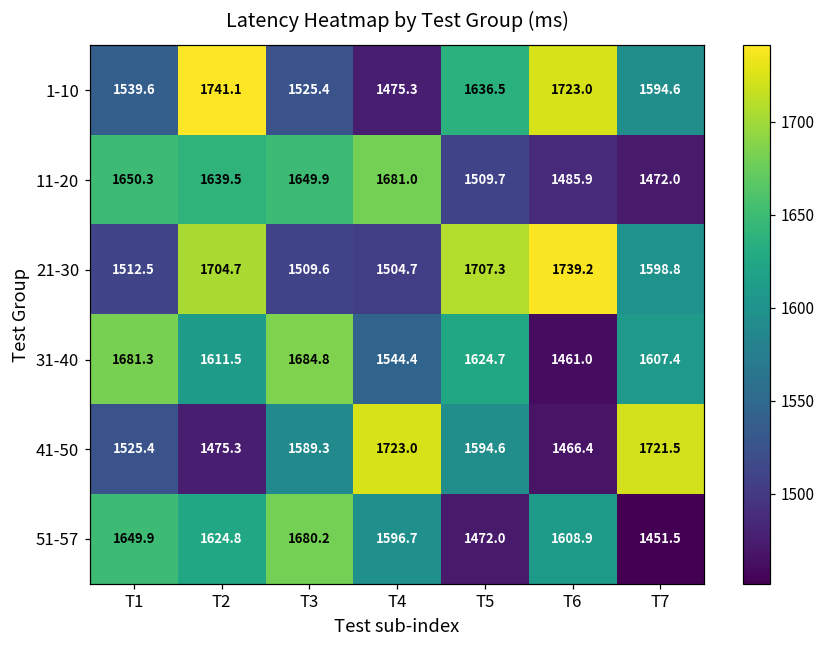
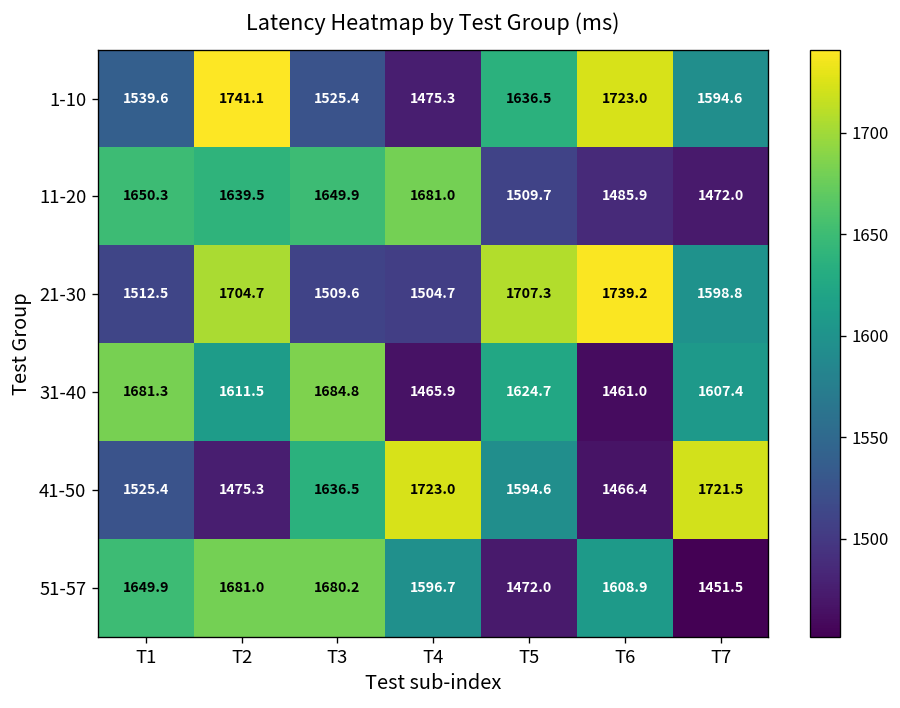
31-40, T4: 1544.4 -> 1465.9
41-50, T3: 1589.3 -> 1636.5
51-57, T2: 1624.8 -> 1681.0
